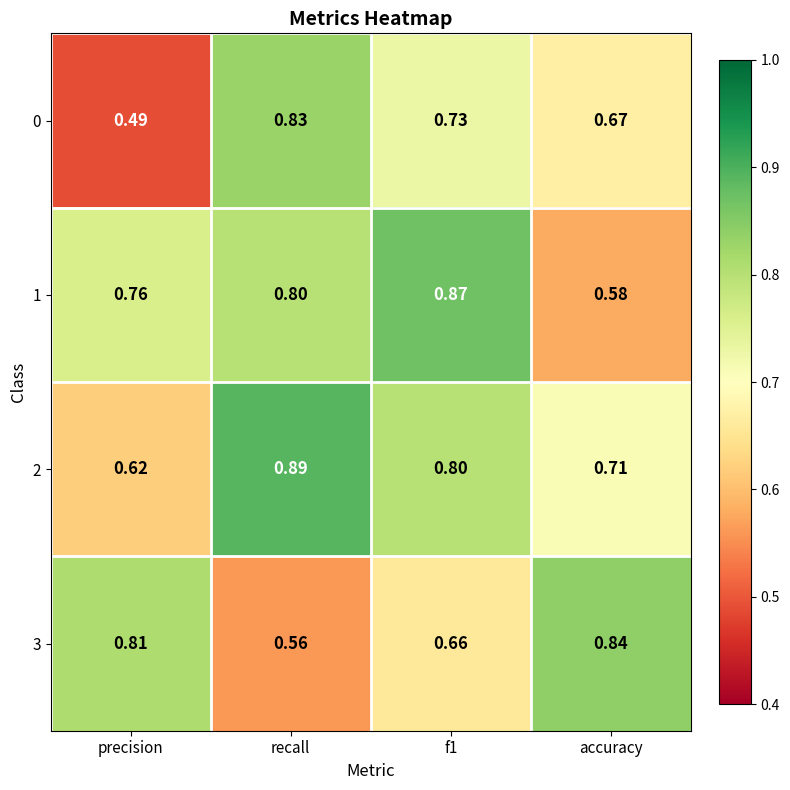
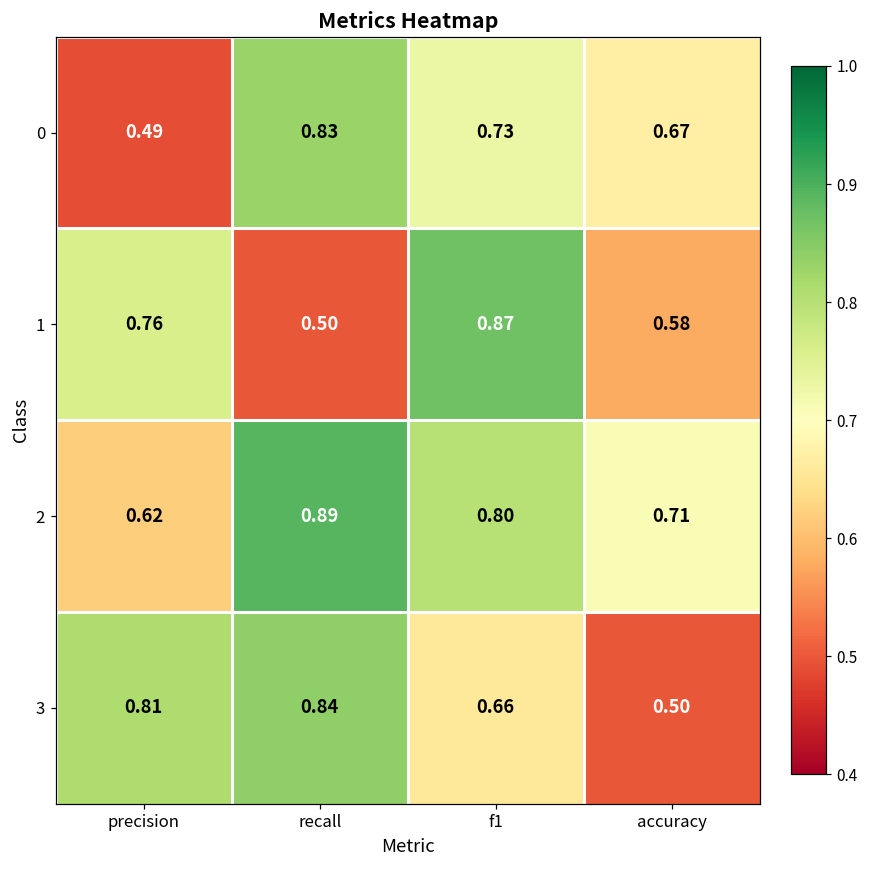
1, recall: 0.80 -> 0.50
3, recall: 0.56 -> 0.84
3, accuracy: 0.84 -> 0.50
